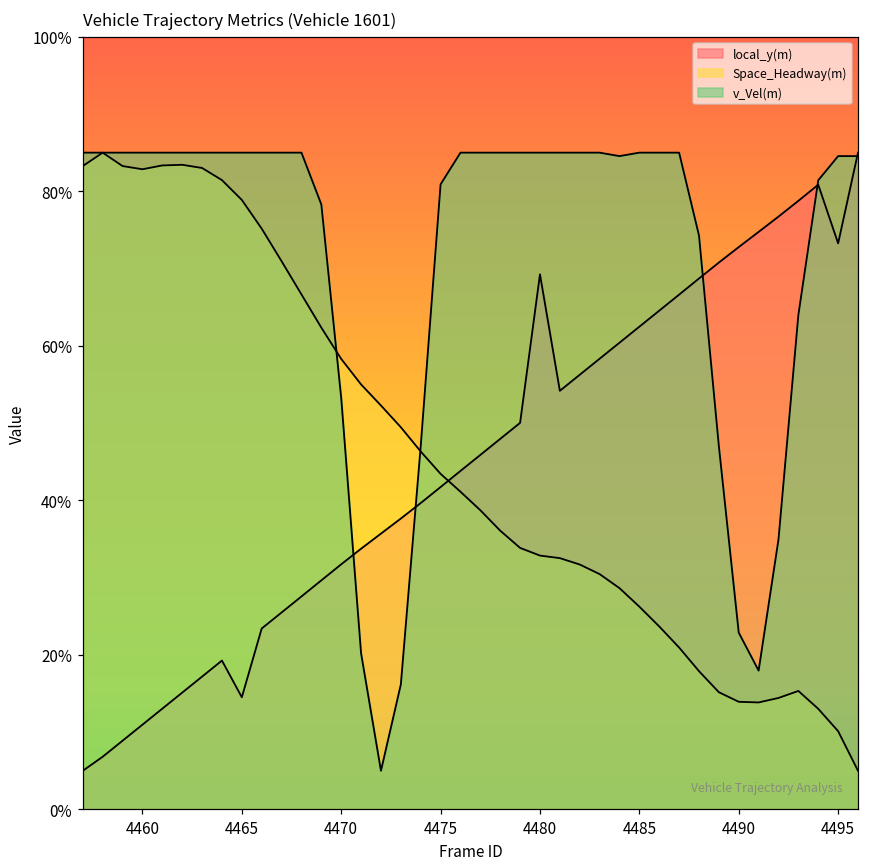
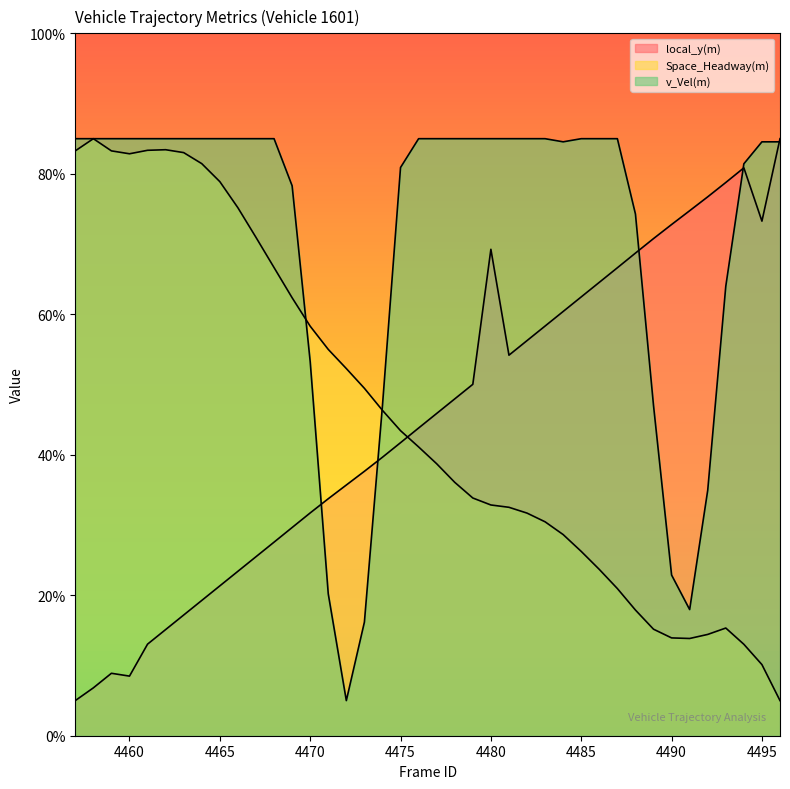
local_y(m), 4460: 11% -> 8%
local_y(m), 4465: 15% -> 21%
